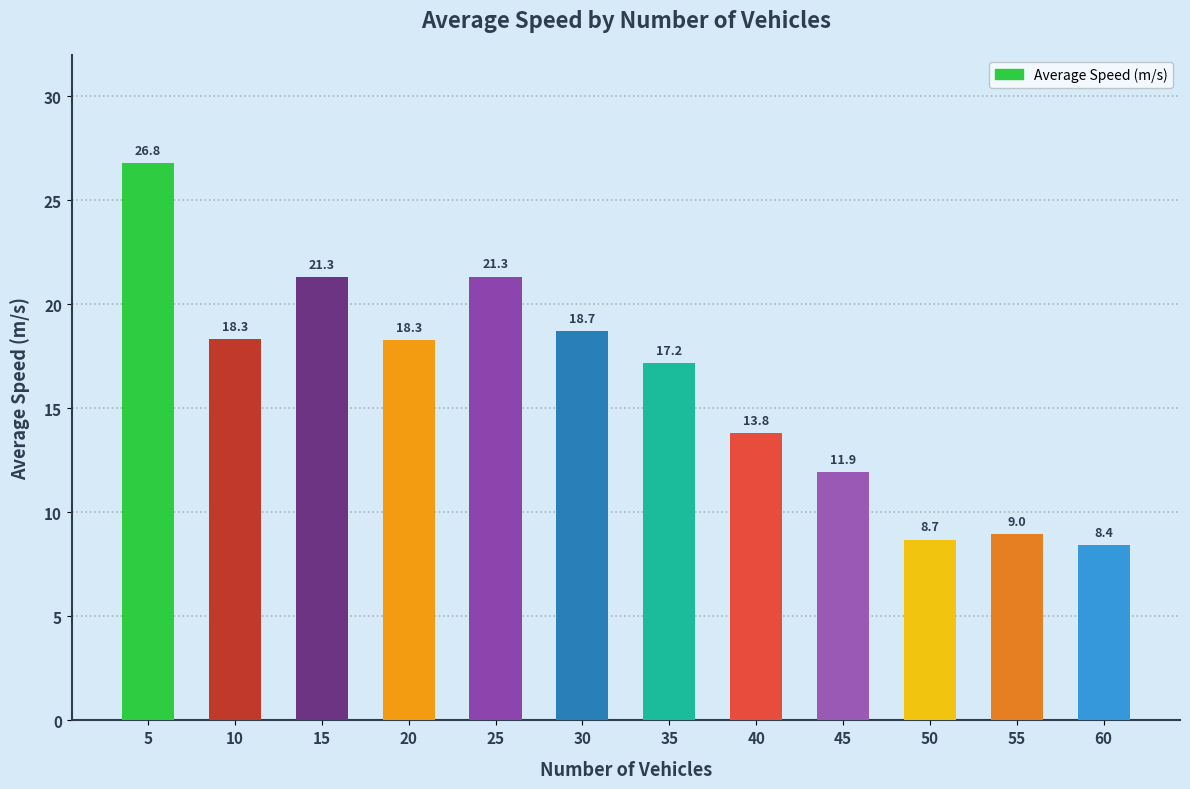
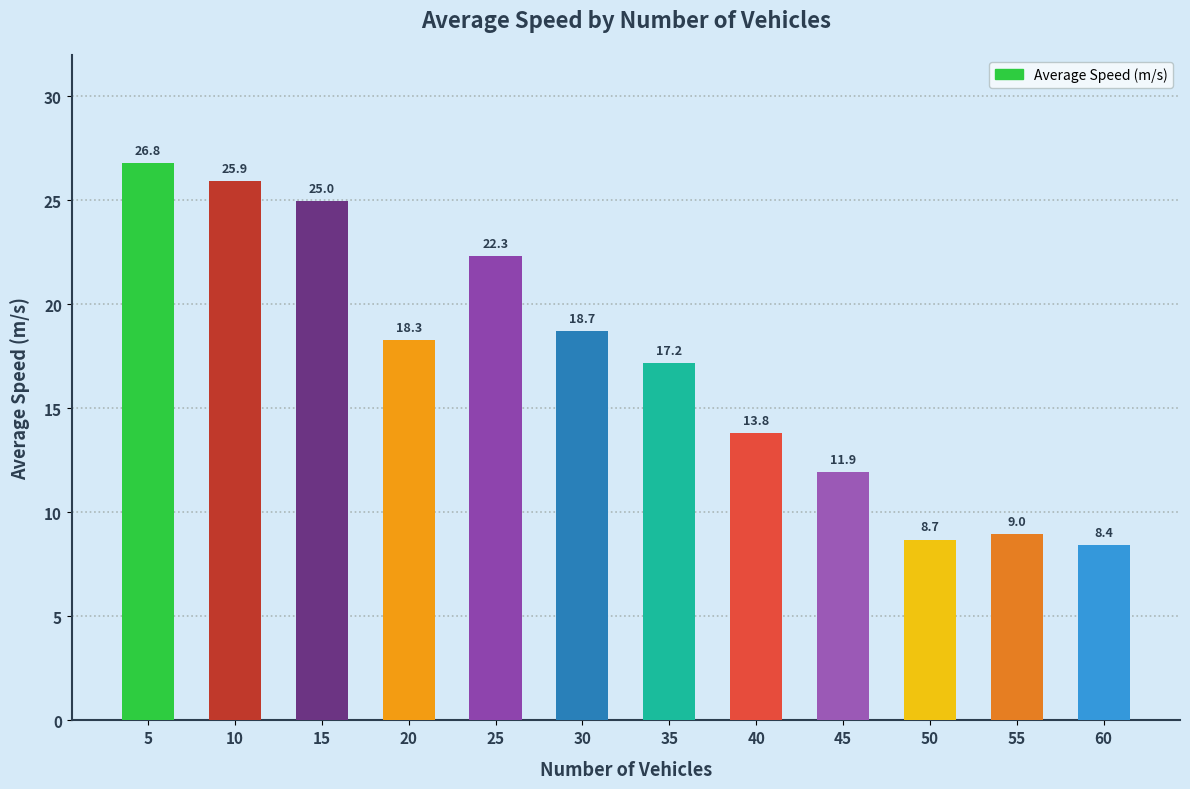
10: 18.3 -> 25.9
15: 21.3 -> 25.0
25: 21.3 -> 22.3
